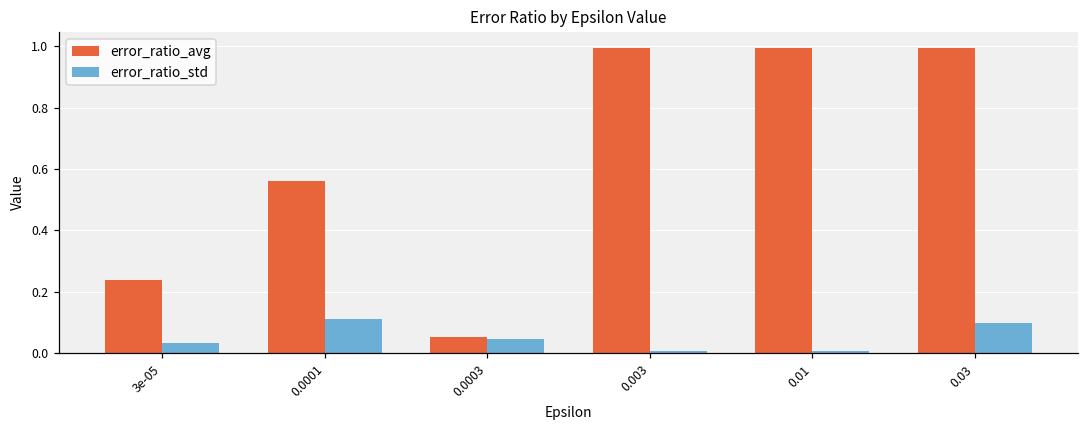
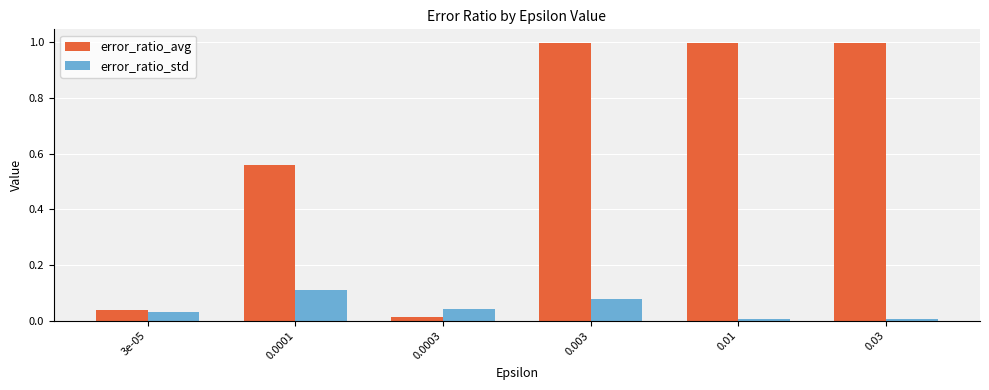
error_ratio_avg, 3e-05: 0.24 -> 0.04
error_ratio_avg, 0.0003: 0.05 -> 0.01
error_ratio_std, 0.003: 0.01 -> 0.08
error_ratio_std, 0.03: 0.10 -> 0.01
